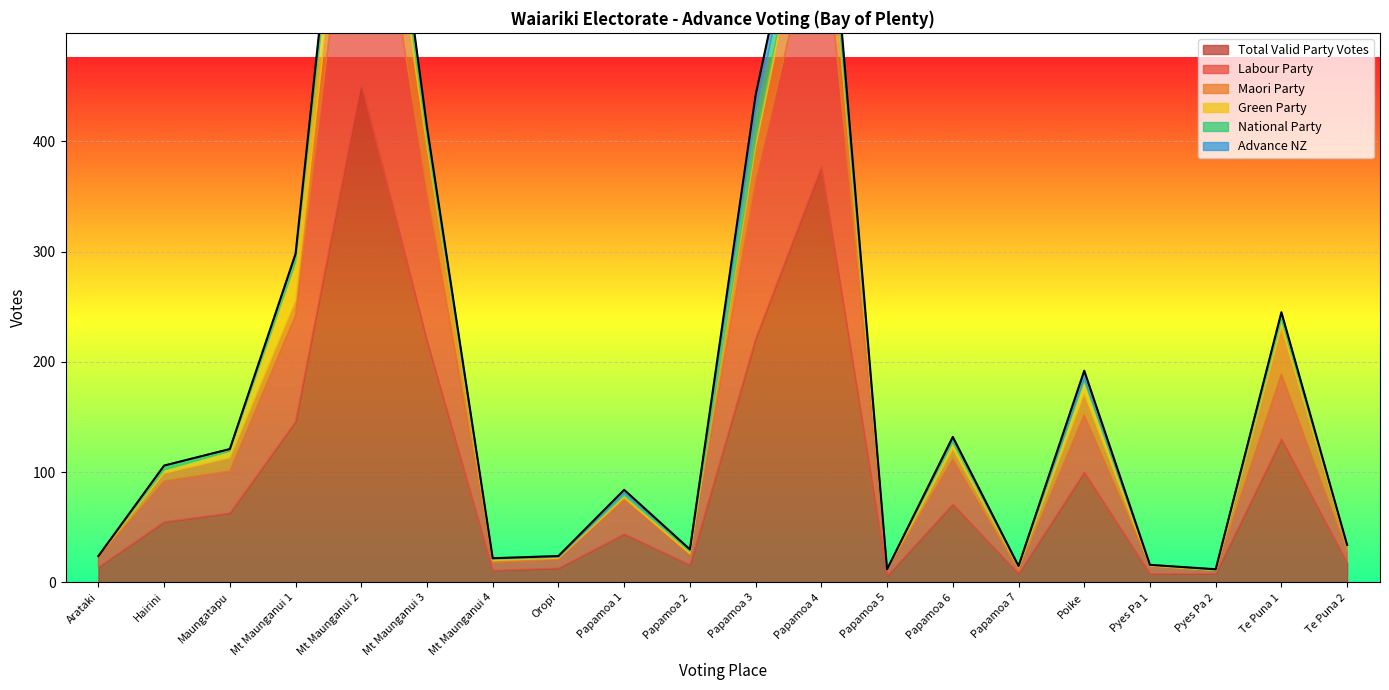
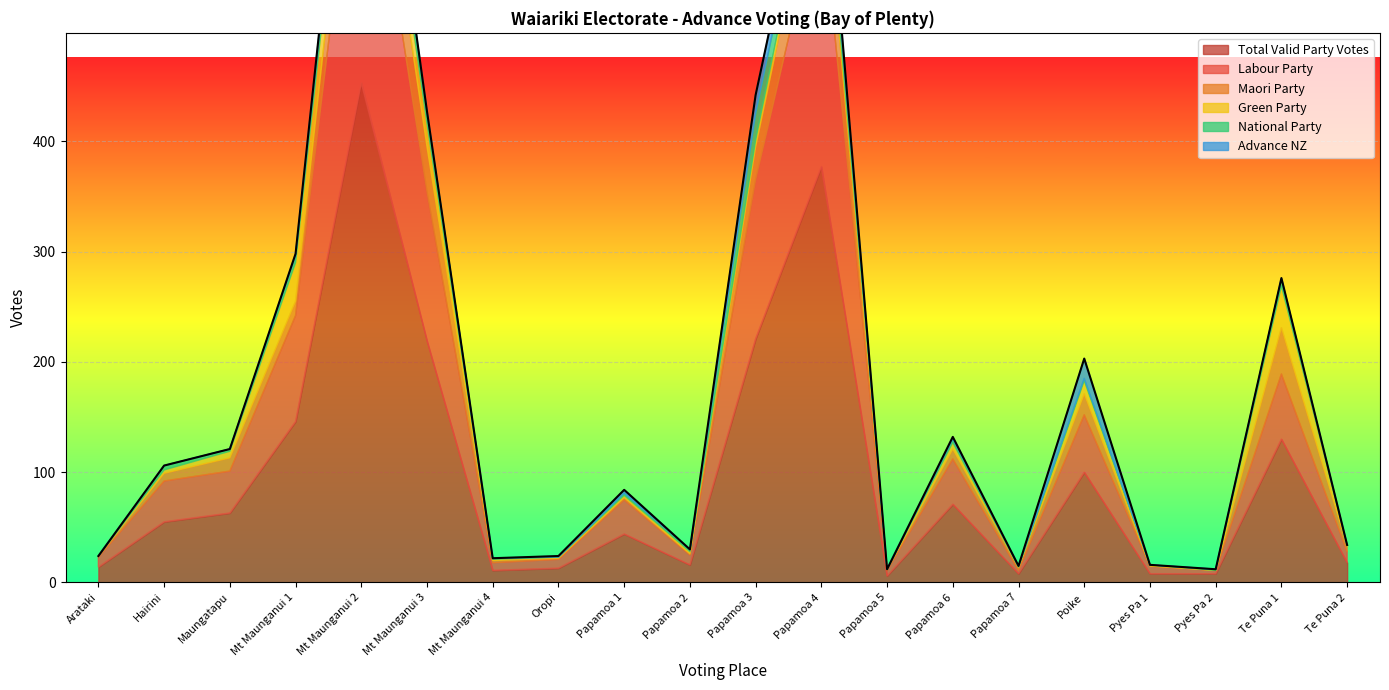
Green Party, Mt Maunganui 3: 7 -> 21
Advance NZ, Poike: 7 -> 18
Green Party, Te Puna 1: 7 -> 38
